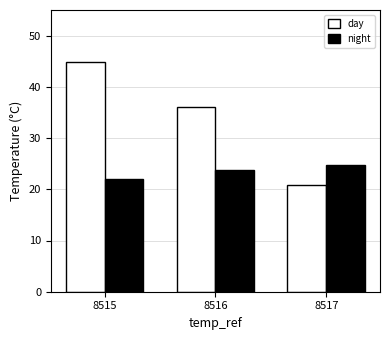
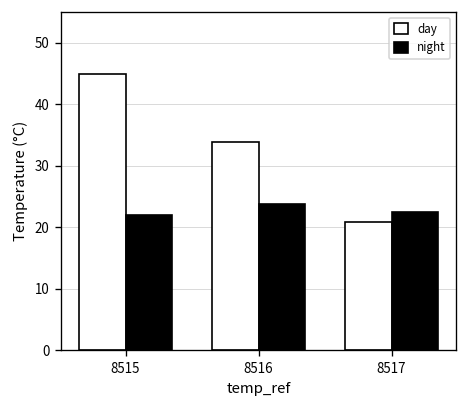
day, 8516: 36 -> 34
night, 8517: 25 -> 22
